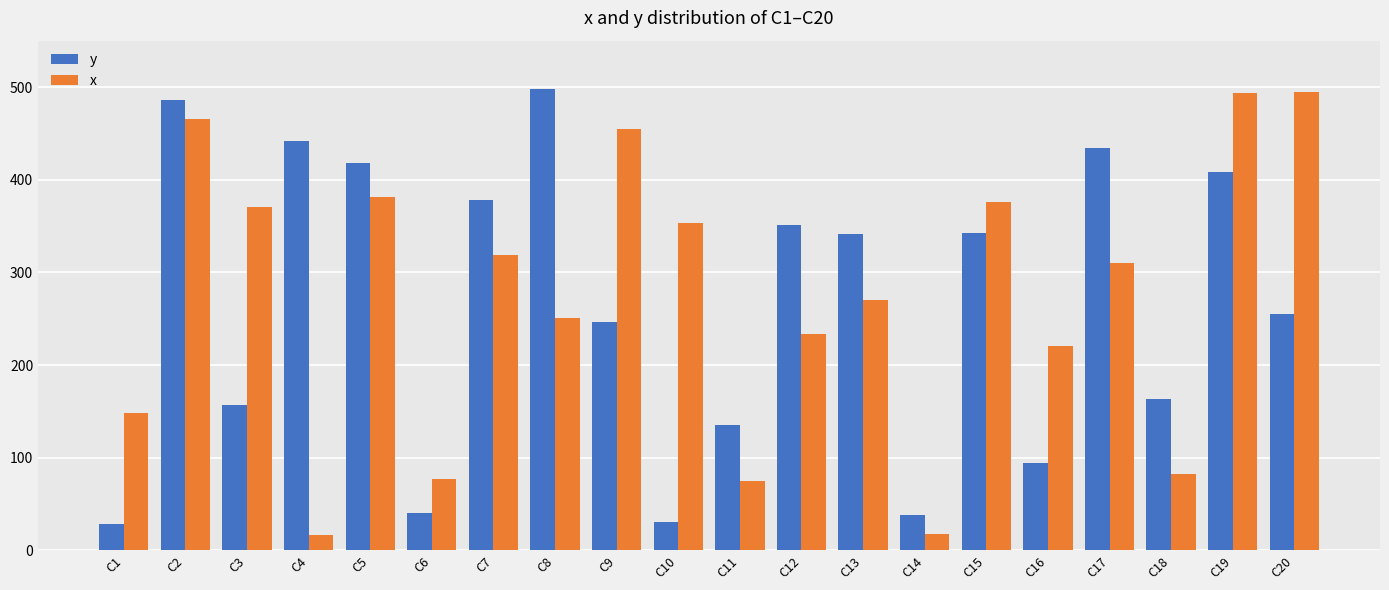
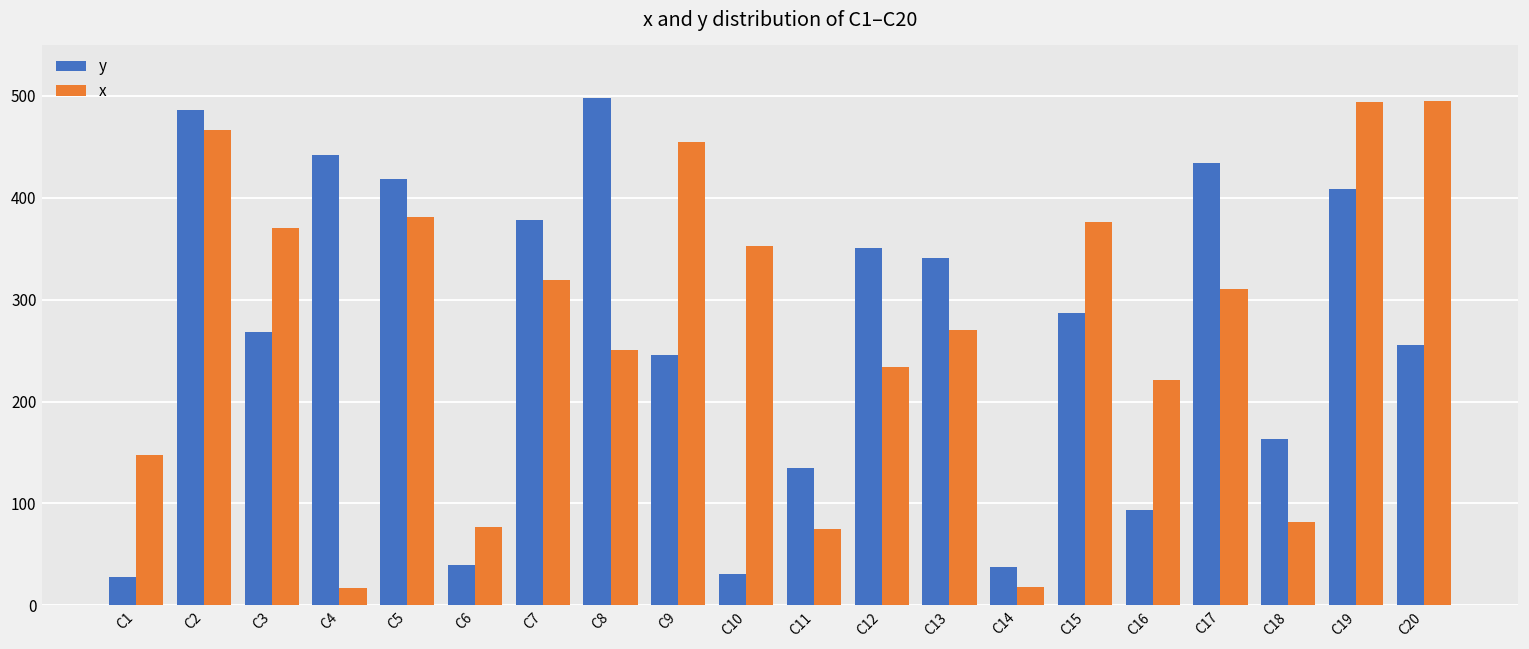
y, C3: 160 -> 270
y, C15: 340 -> 290
